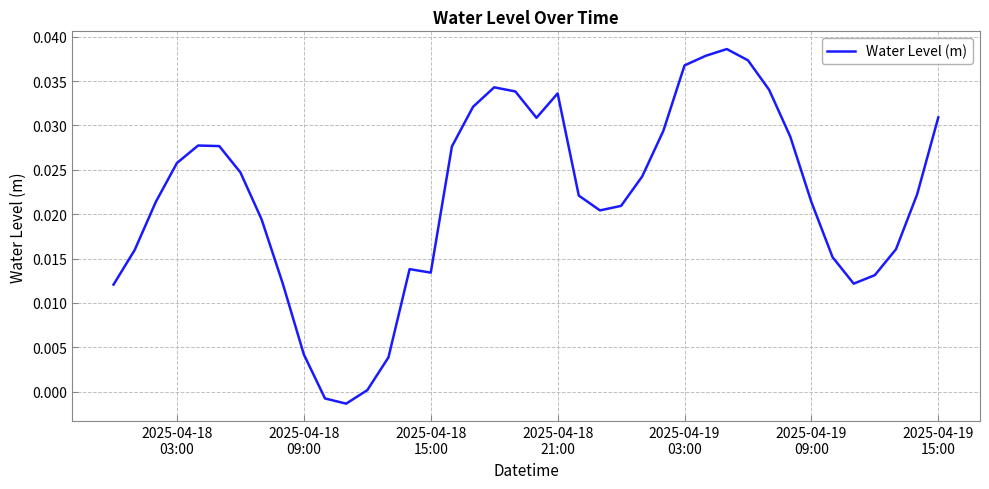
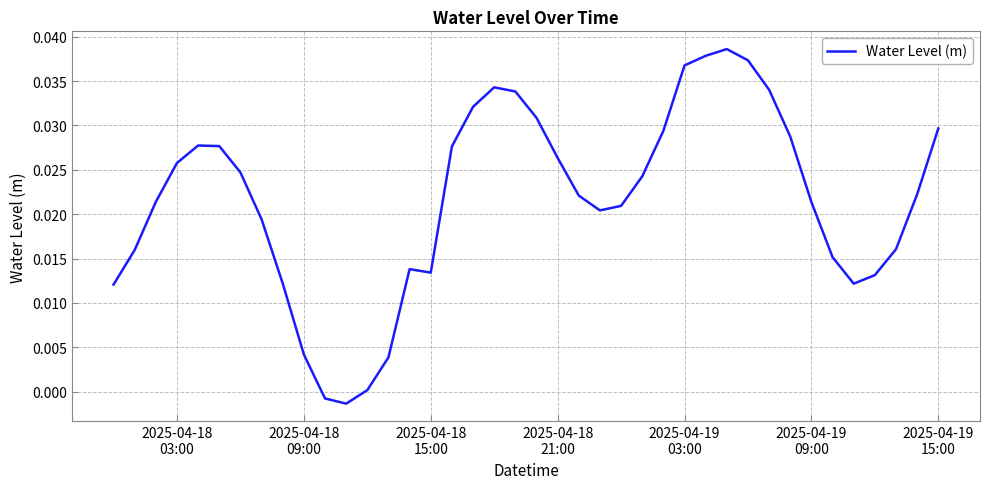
2025-04-18 21:00: 0.034 -> 0.026
2025-04-19 15:00: 0.031 -> 0.030
